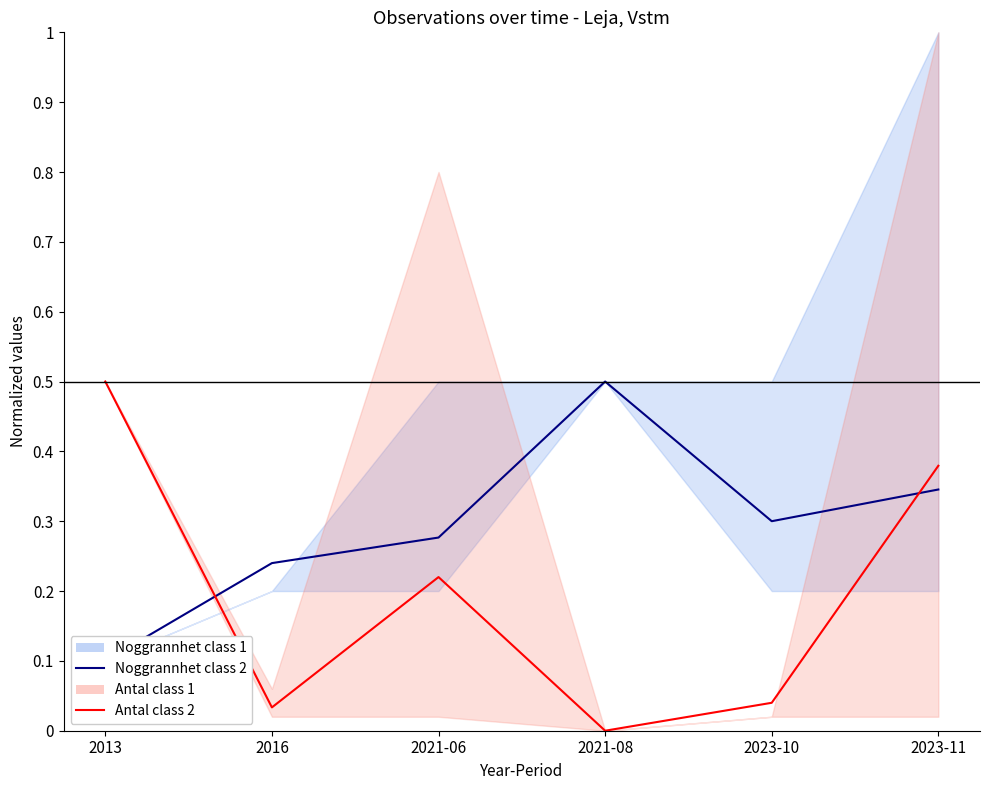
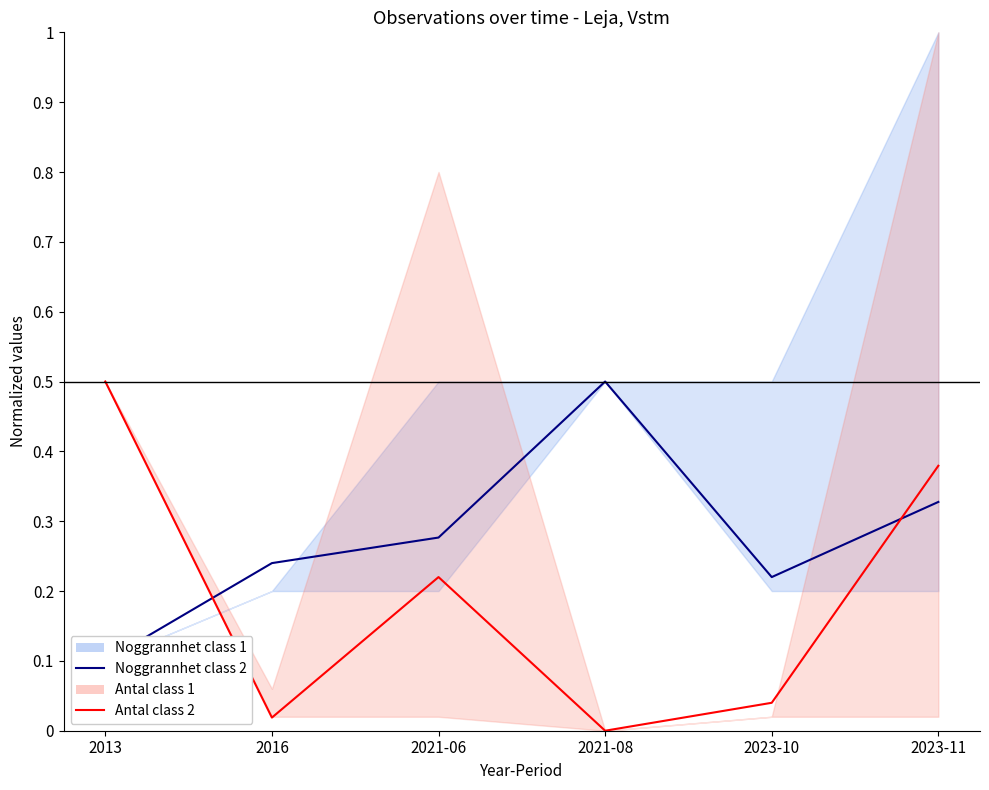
Antal class 2, 2016: 0.03 -> 0.02
Noggrannhet class 2, 2023-10: 0.30 -> 0.22
Noggrannhet class 2, 2023-11: 0.35 -> 0.33
